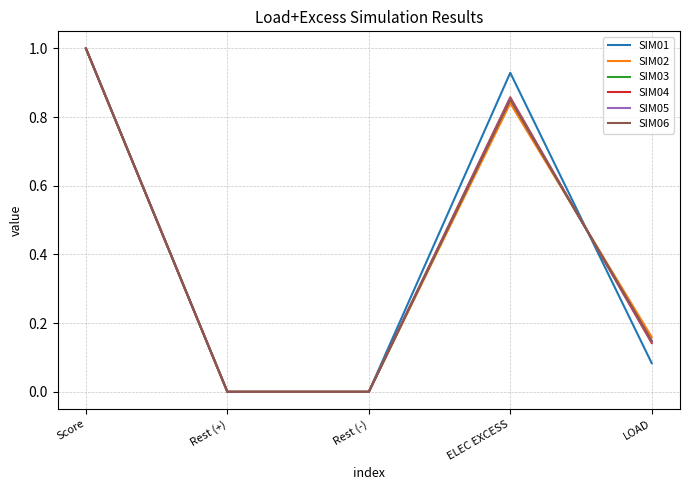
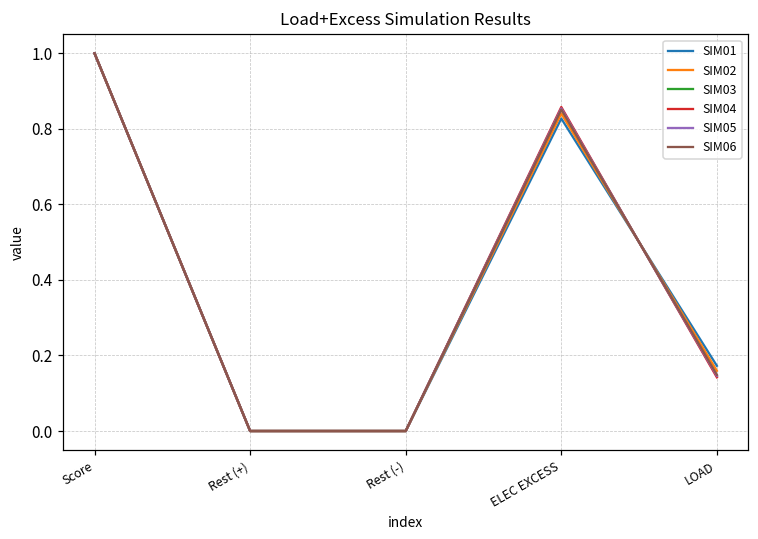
SIM01, ELEC EXCESS: 0.93 -> 0.83
SIM01, LOAD: 0.08 -> 0.17
